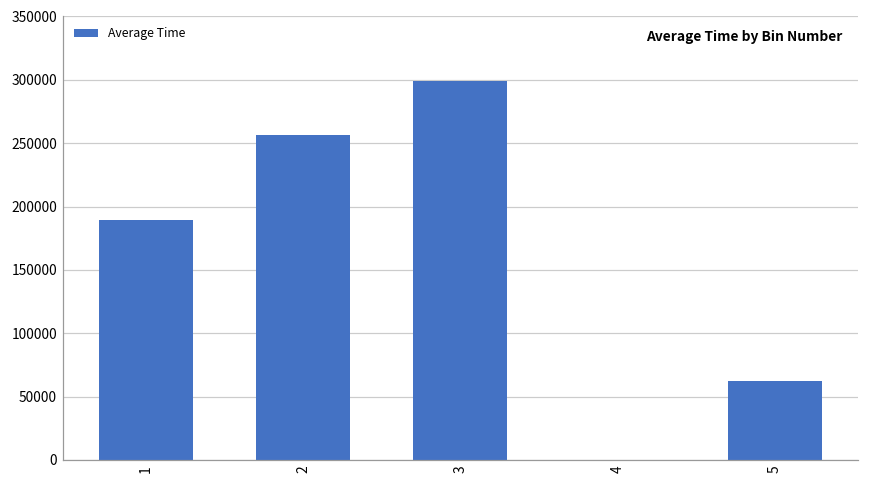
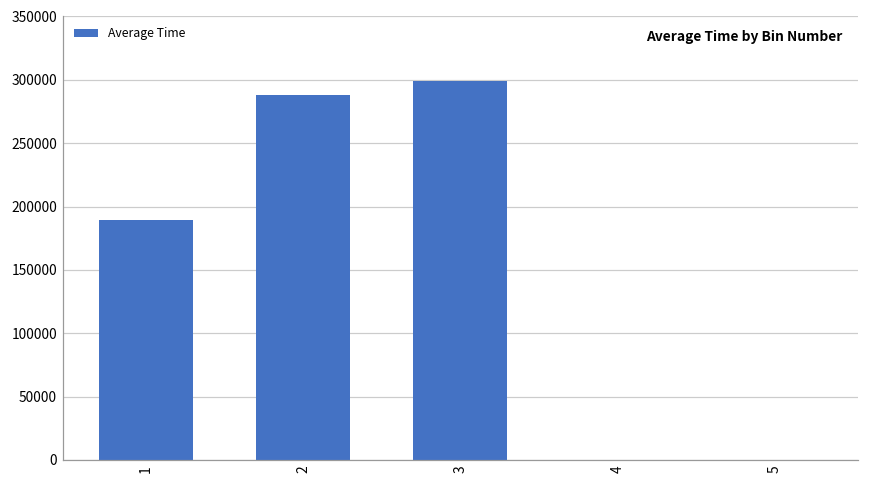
2: 256000 -> 288000
5: 62000 -> 0
